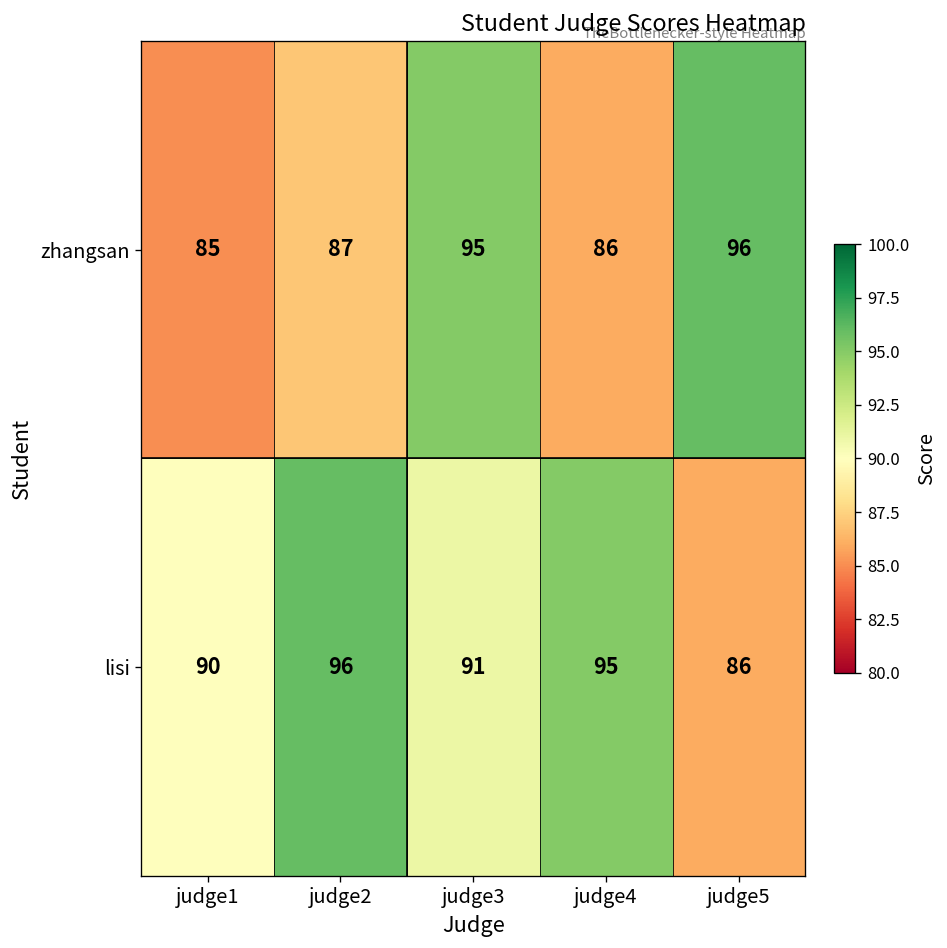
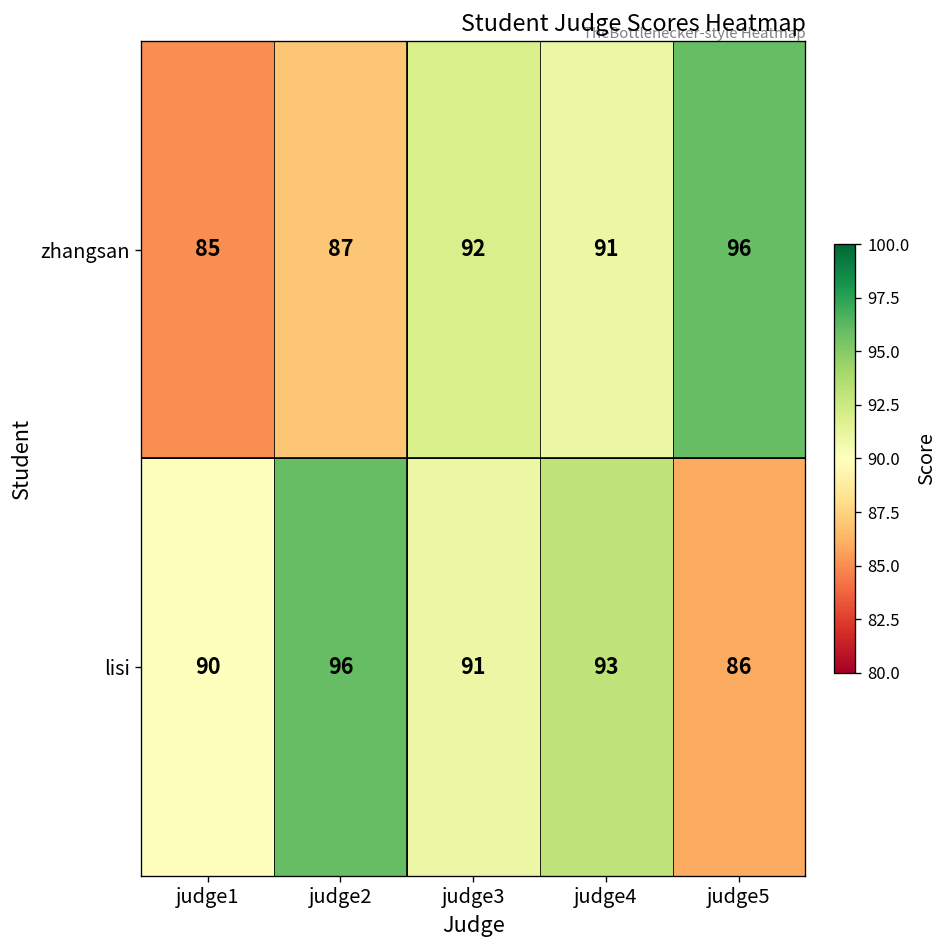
zhangsan, judge3: 95 -> 92
zhangsan, judge4: 86 -> 91
lisi, judge4: 95 -> 93
